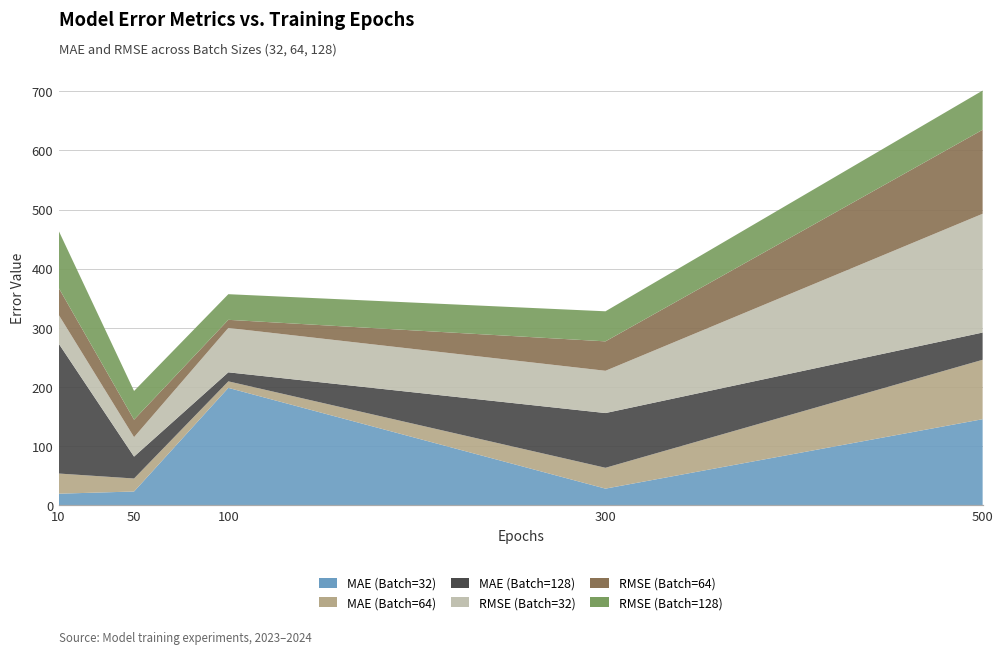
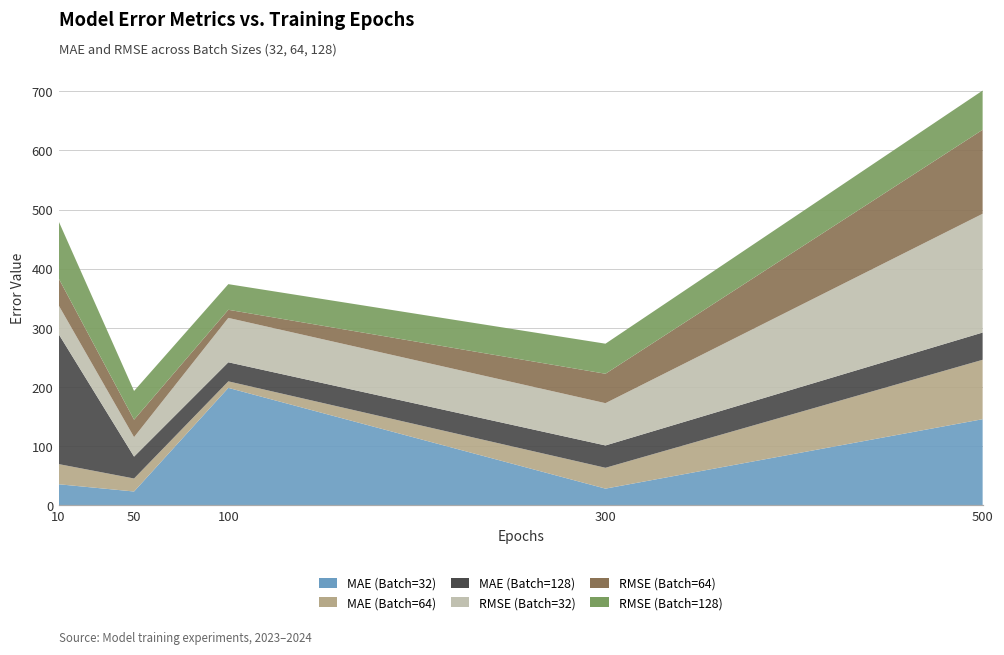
MAE (Batch=32), 10: 20 -> 40
MAE (Batch=128), 100: 20 -> 30
MAE (Batch=128), 300: 90 -> 40
